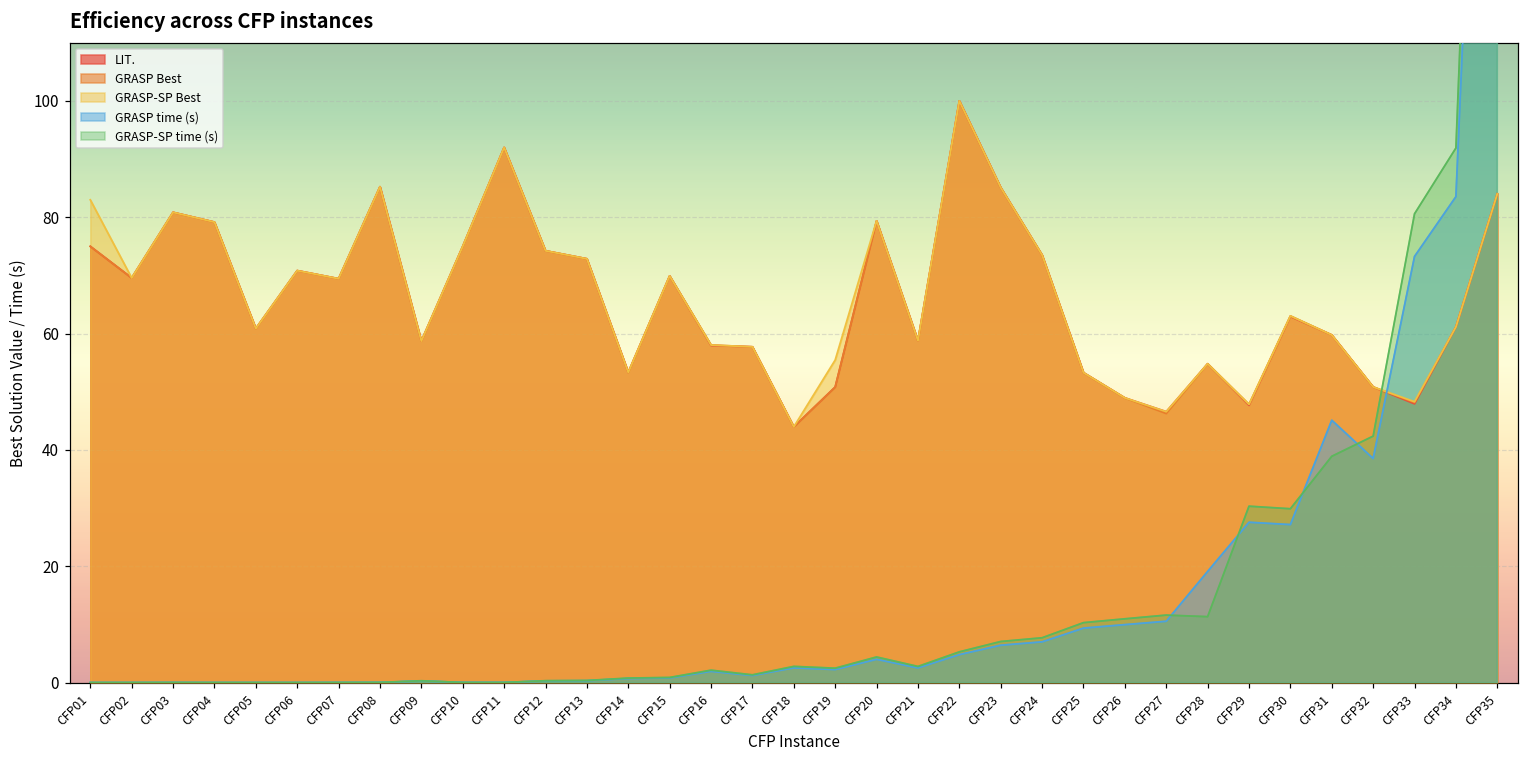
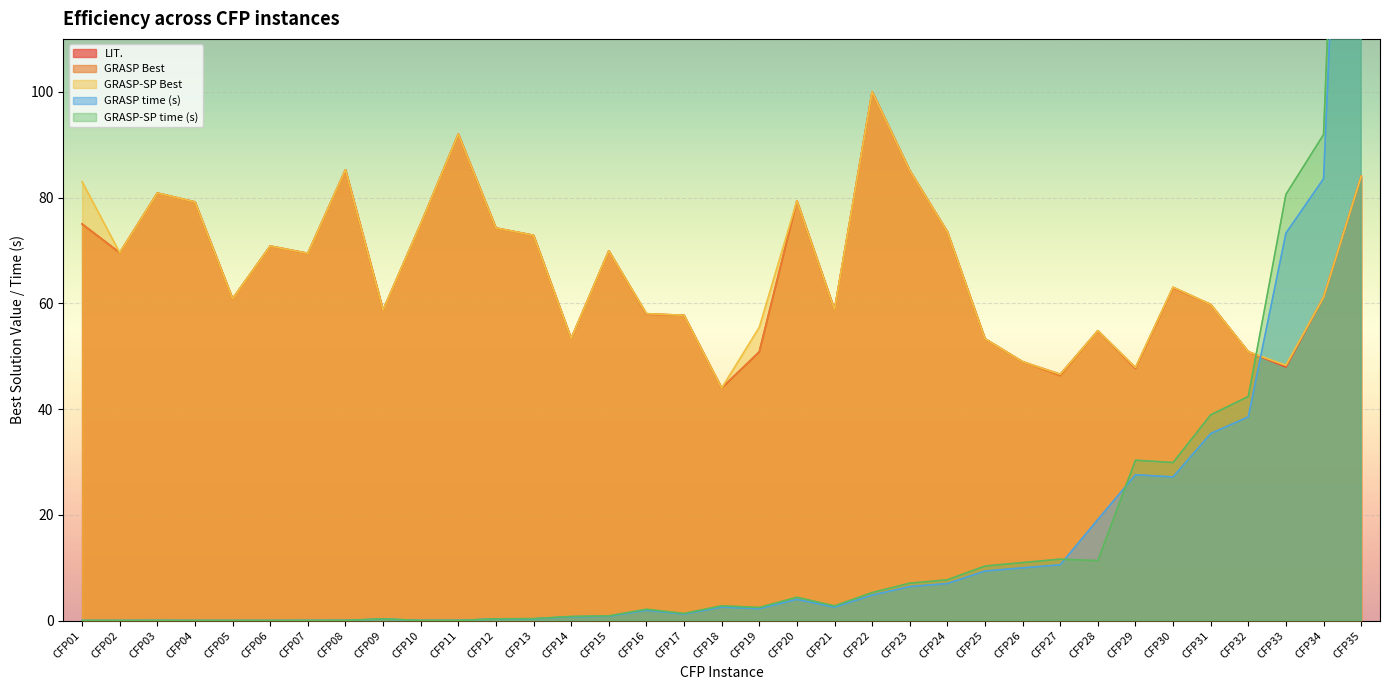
GRASP time (s), CFP31: 45 -> 35
